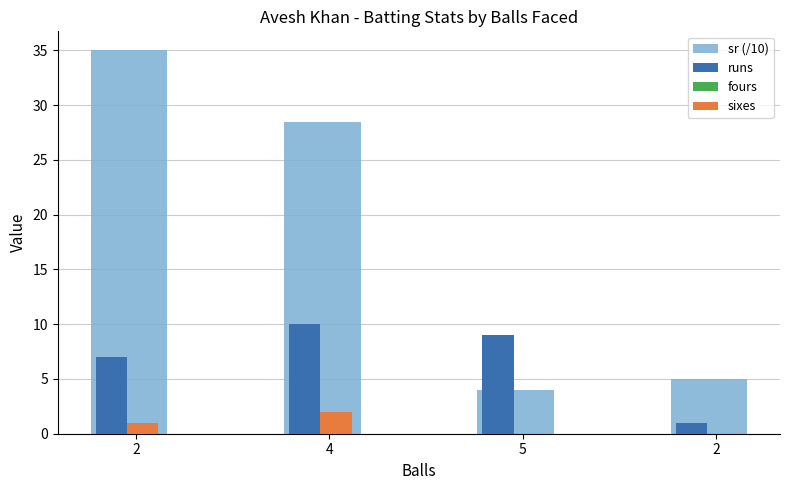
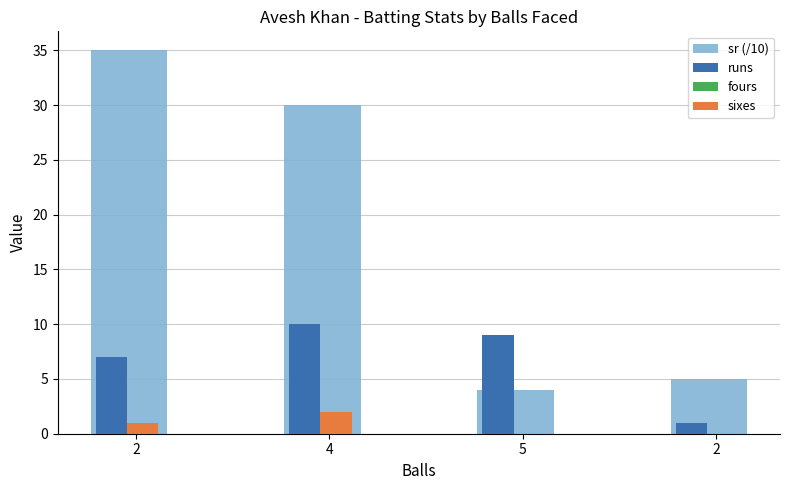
sr (/10), 4: 28.5 -> 30.0
